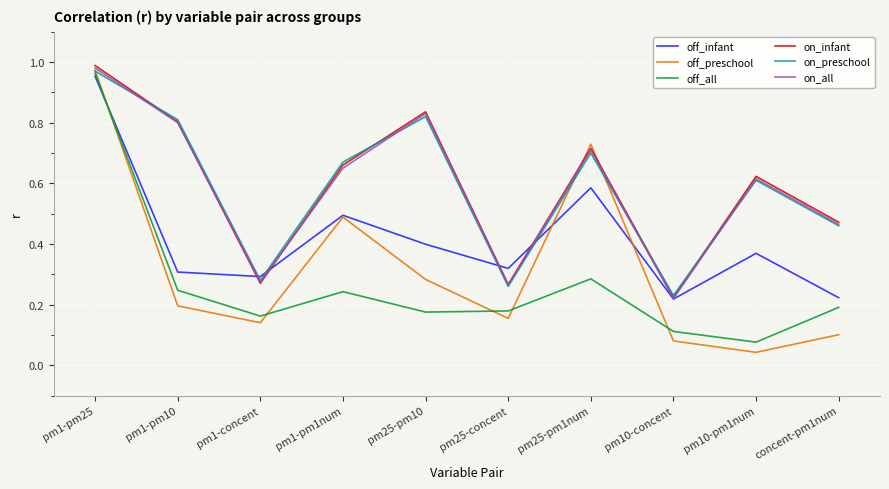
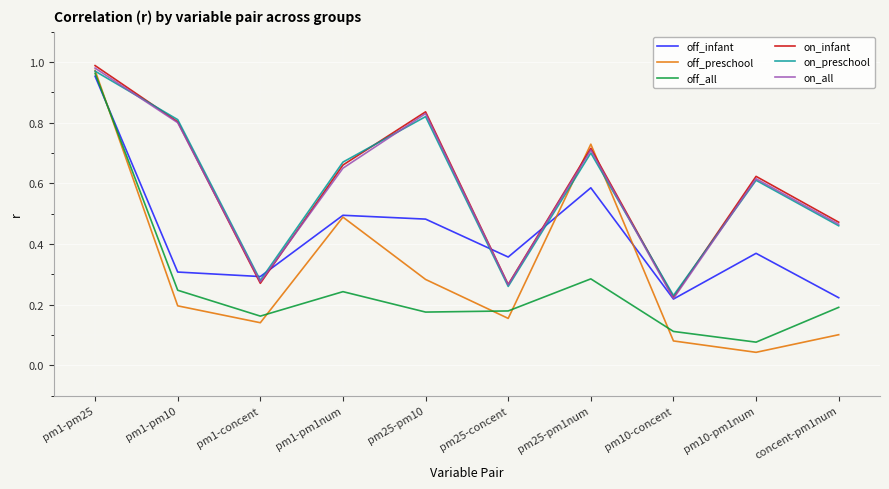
off_infant, pm25-pm10: 0.40 -> 0.48
off_infant, pm25-concent: 0.32 -> 0.36
